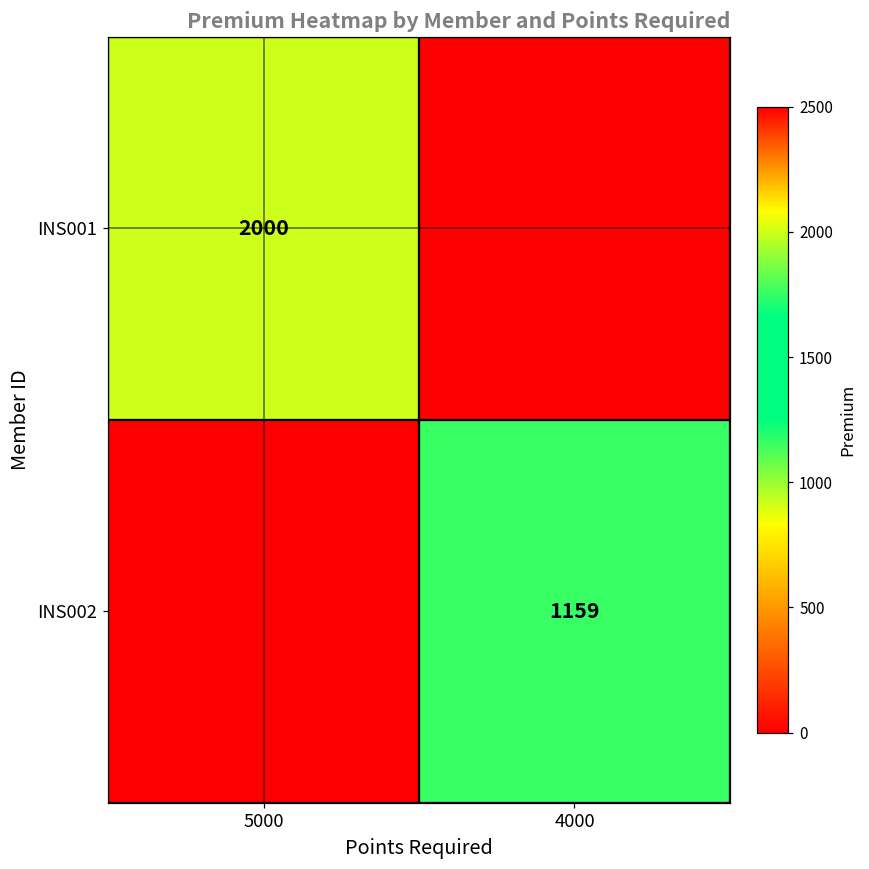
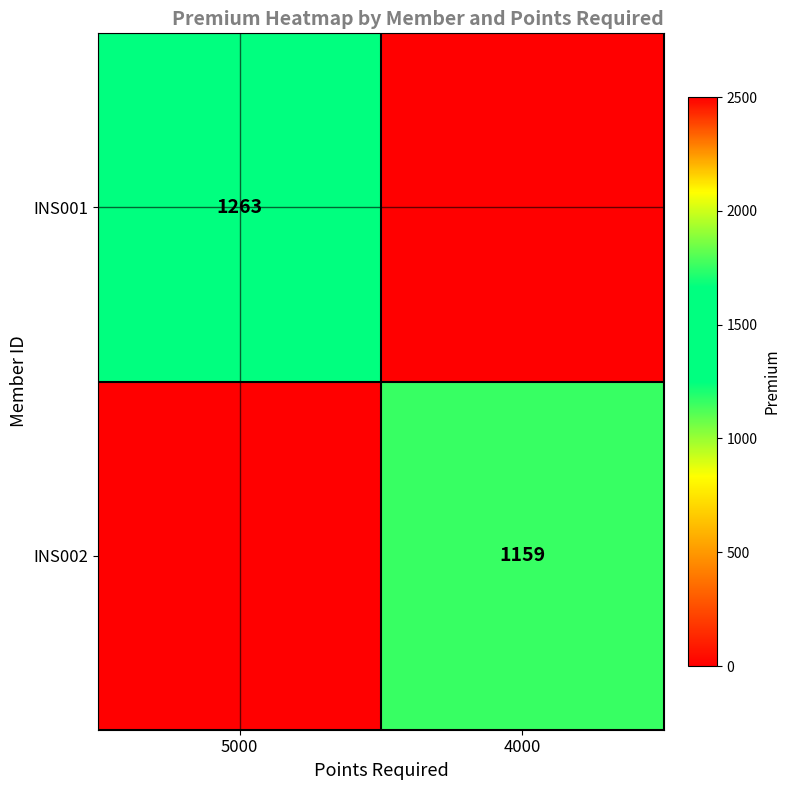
INS001, 5000: 2000 -> 1263
